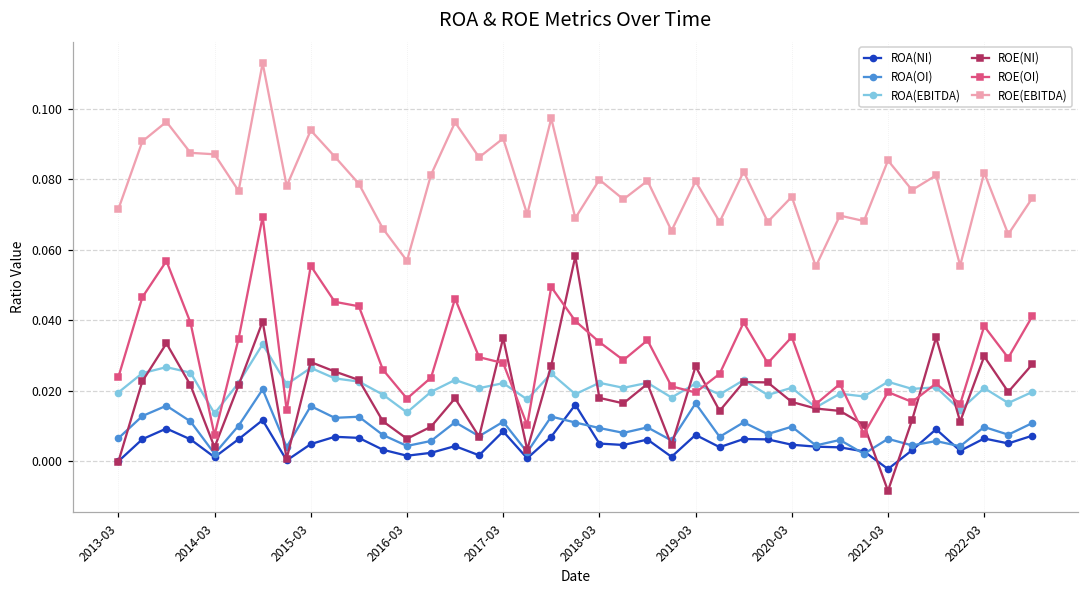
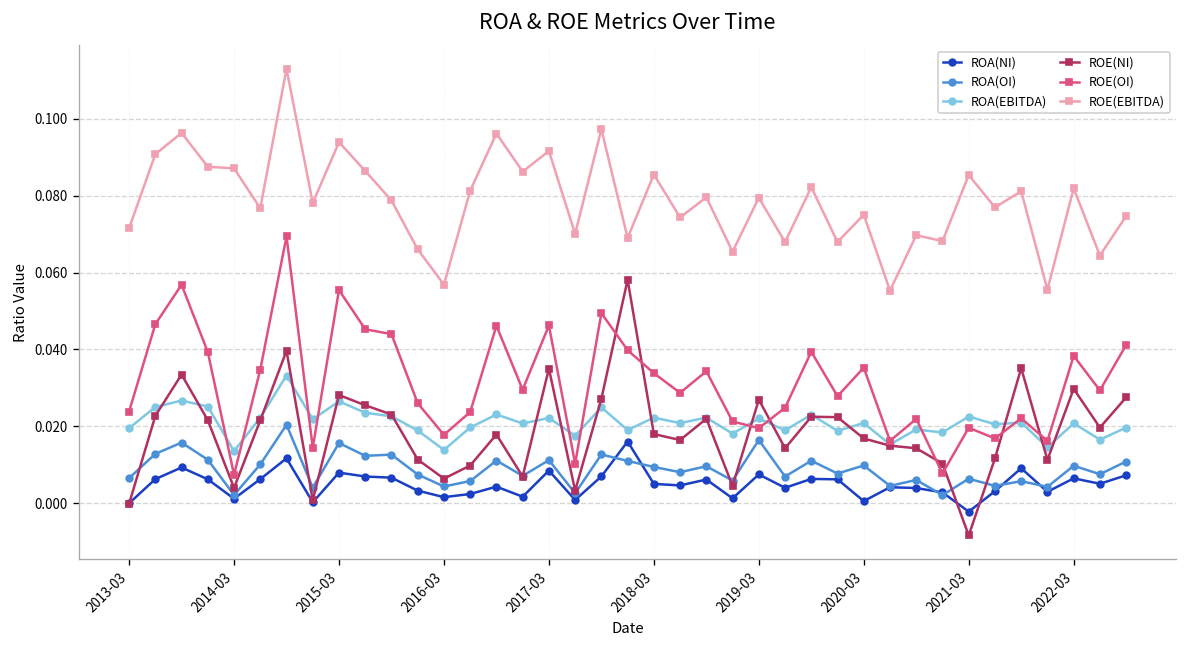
ROA(NI), 2015-03: 0.005 -> 0.008
ROE(OI), 2017-03: 0.028 -> 0.046
ROE(EBITDA), 2018-03: 0.080 -> 0.086
ROA(NI), 2020-03: 0.005 -> 0.001
